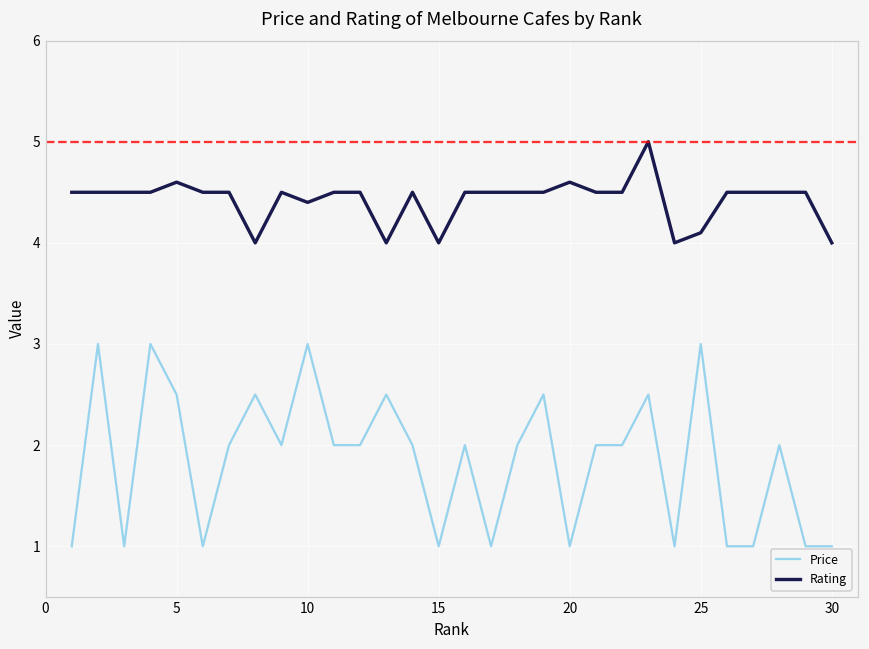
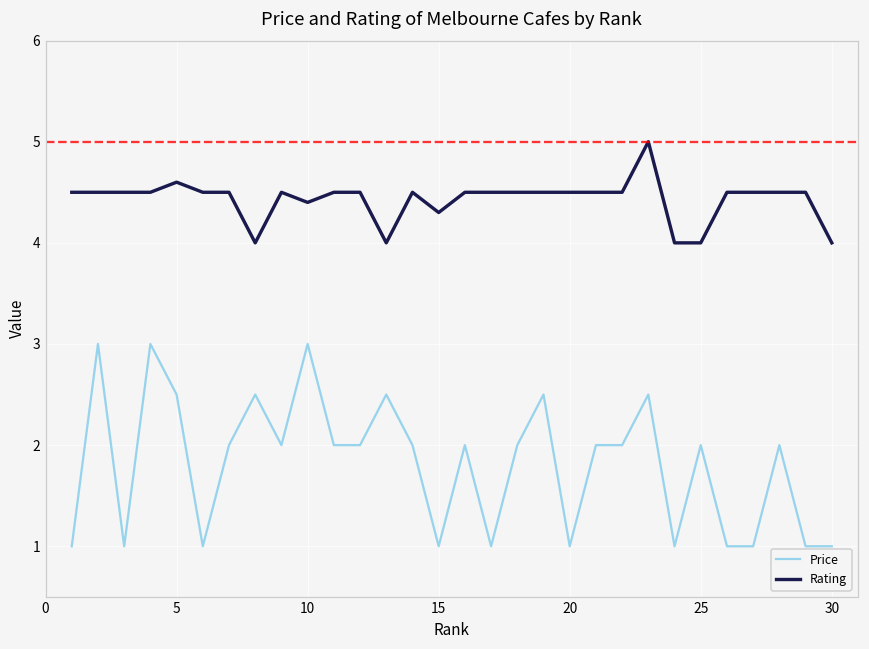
Rating, 15: 4.0 -> 4.3
Rating, 20: 4.6 -> 4.5
Price, 25: 3 -> 2
Rating, 25: 4.1 -> 4.0
